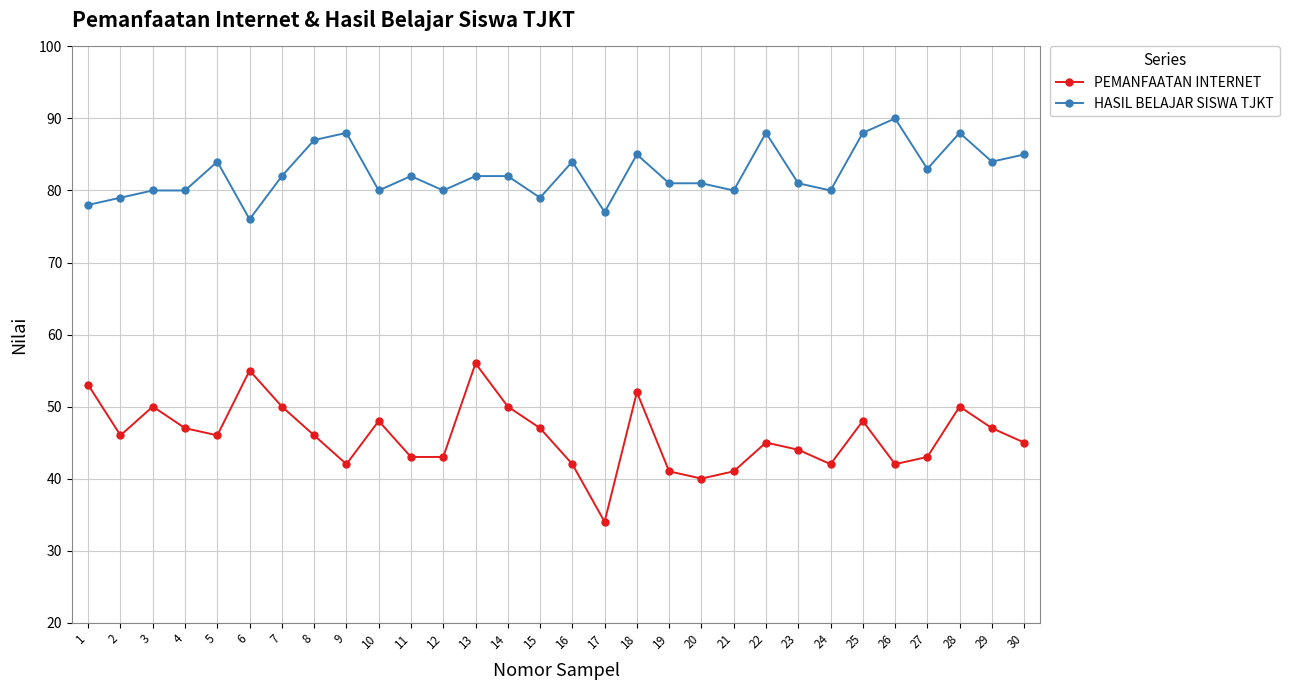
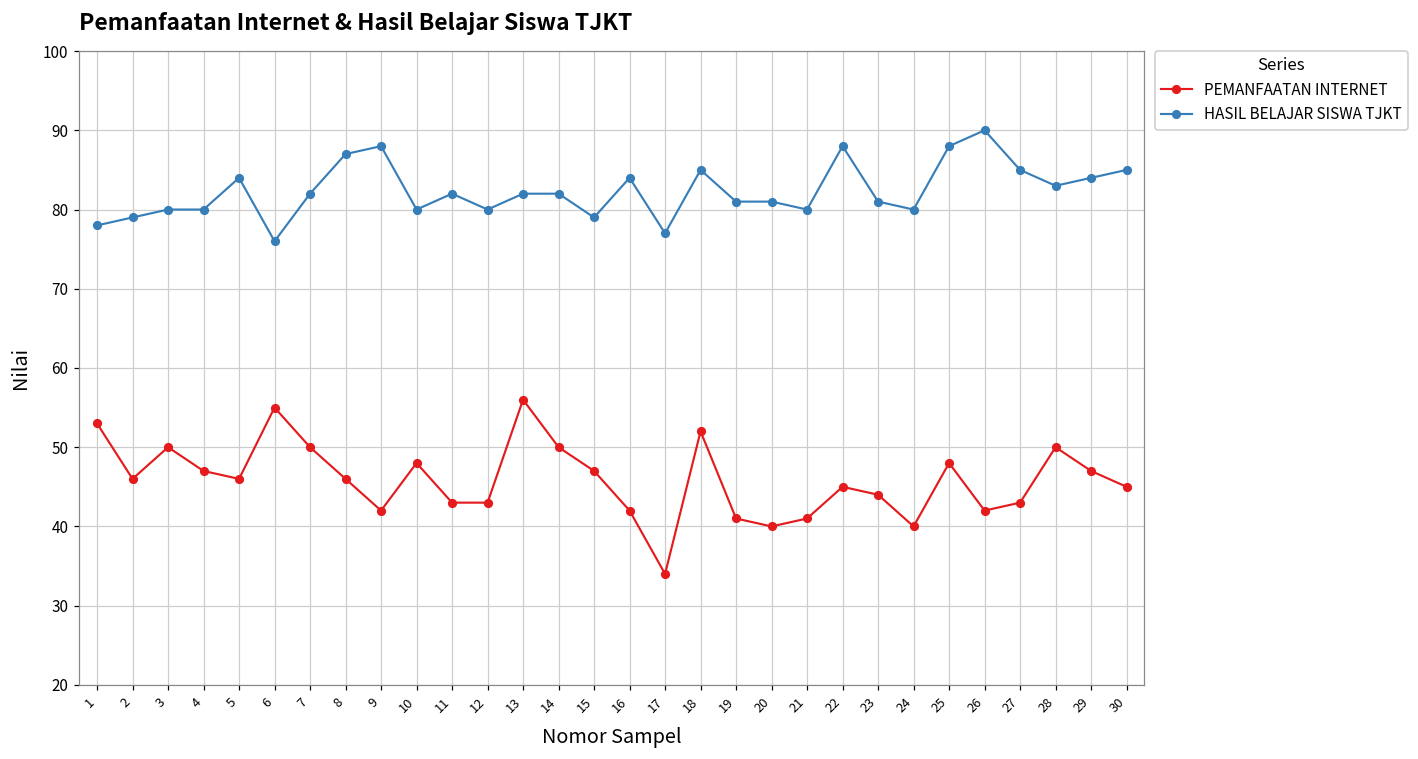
PEMANFAATAN INTERNET, 24: 42 -> 40
HASIL BELAJAR SISWA TJKT, 27: 83 -> 85
HASIL BELAJAR SISWA TJKT, 28: 88 -> 83
